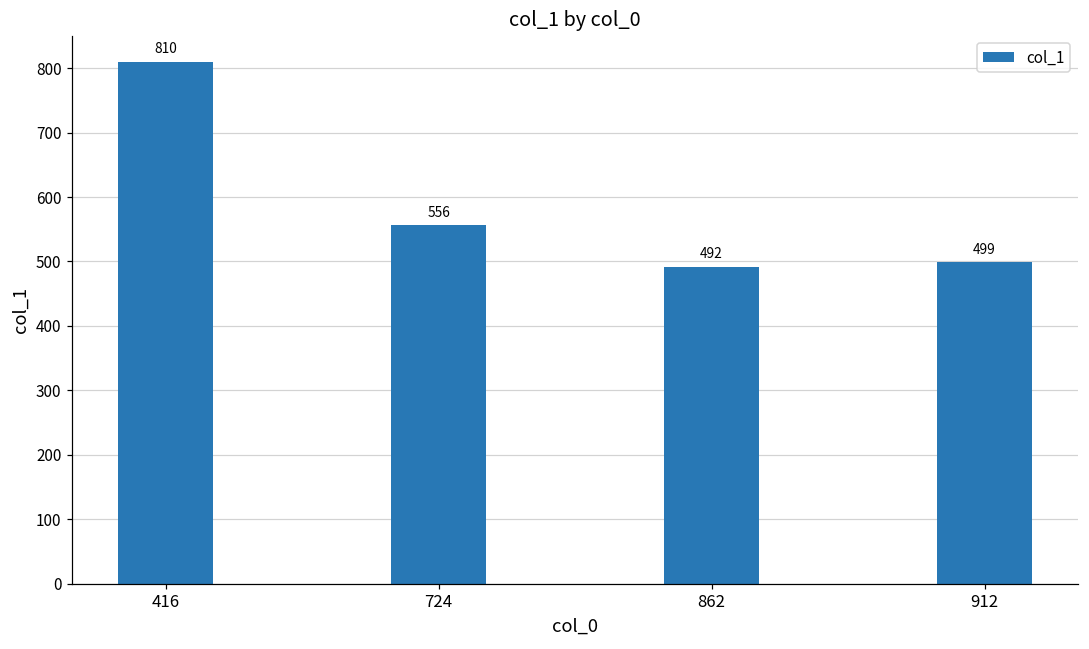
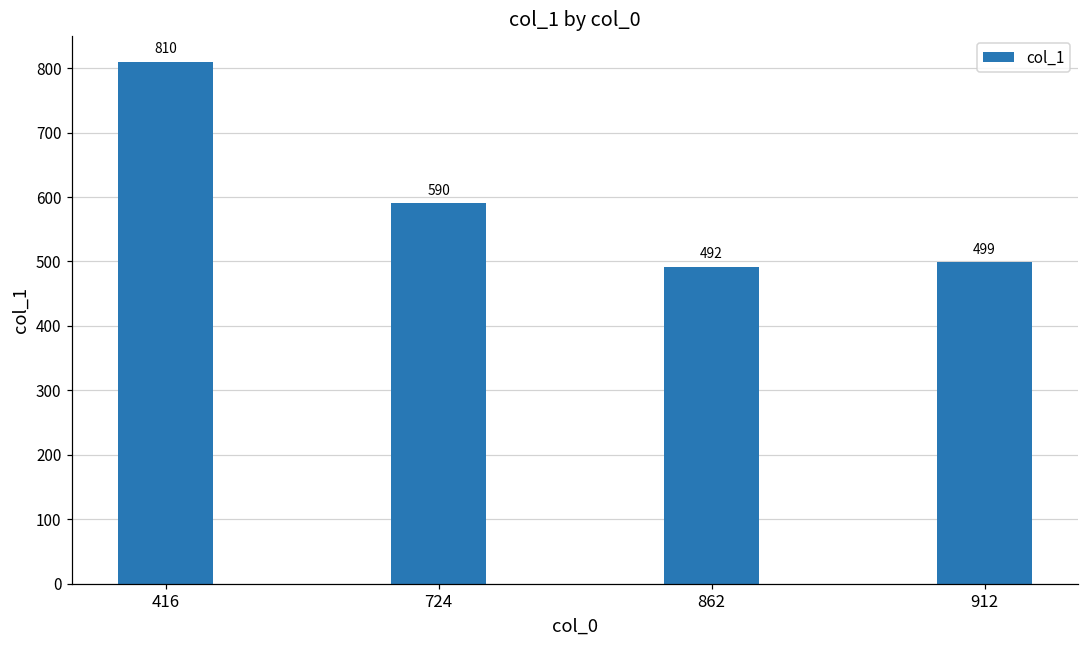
724: 556 -> 590
